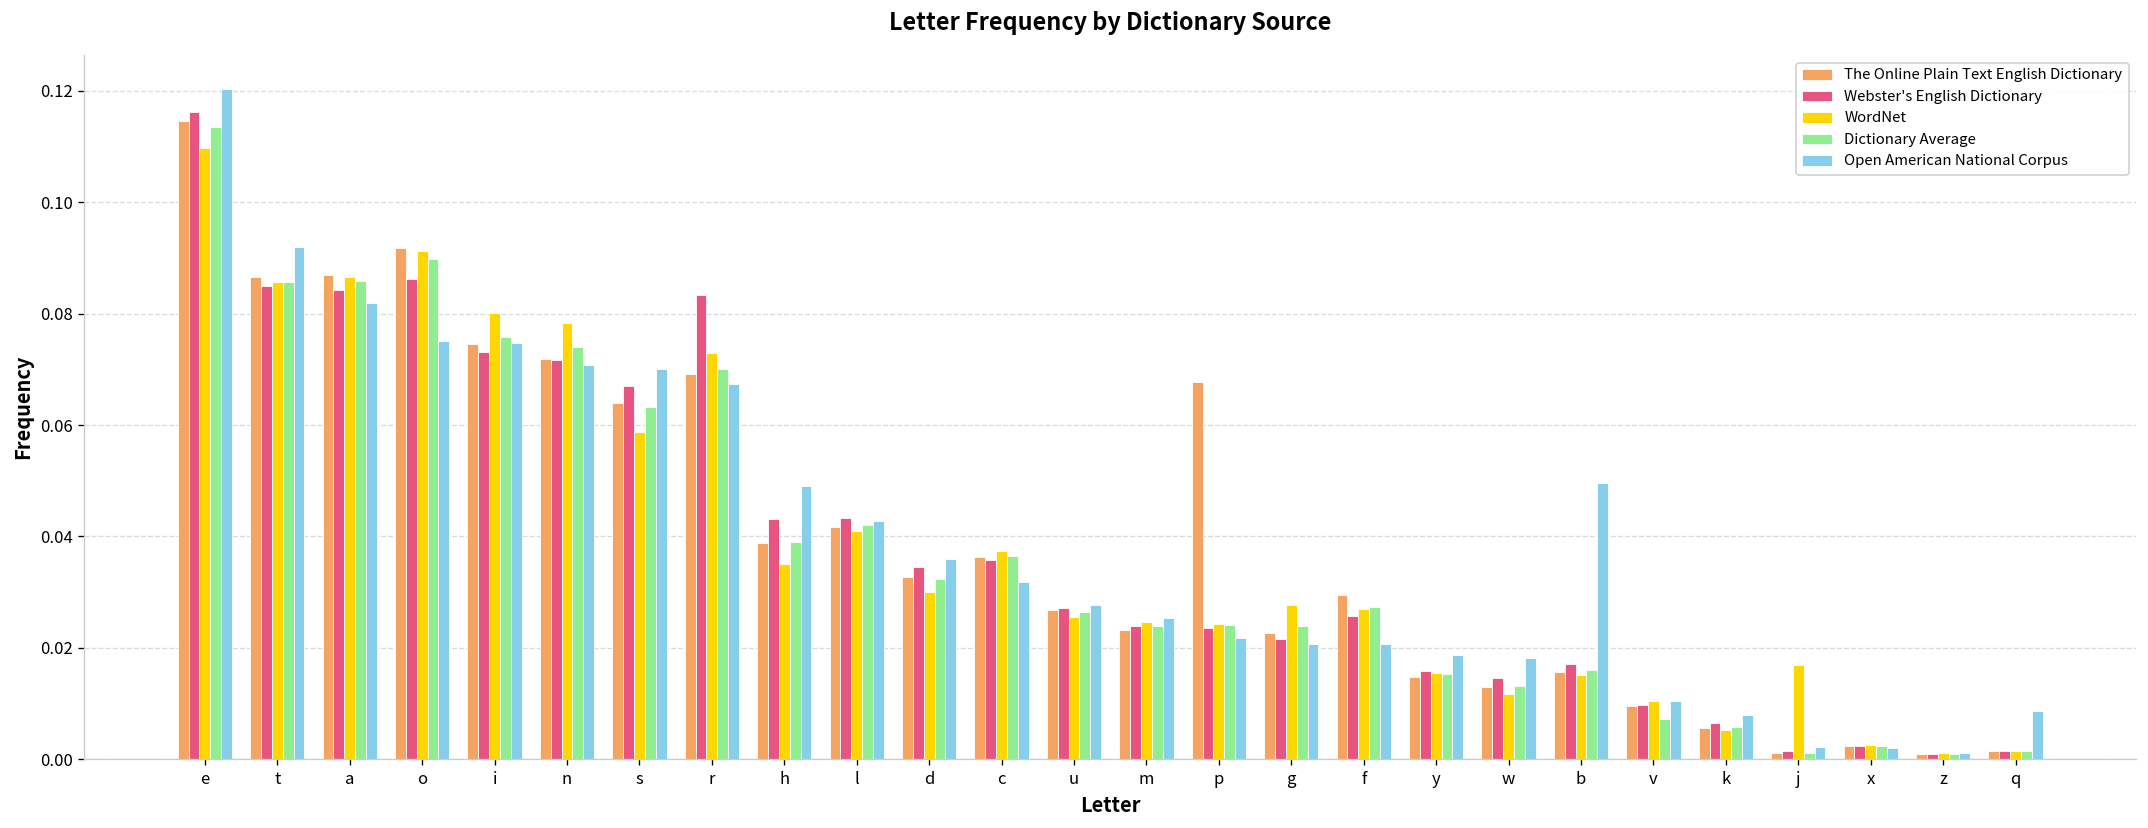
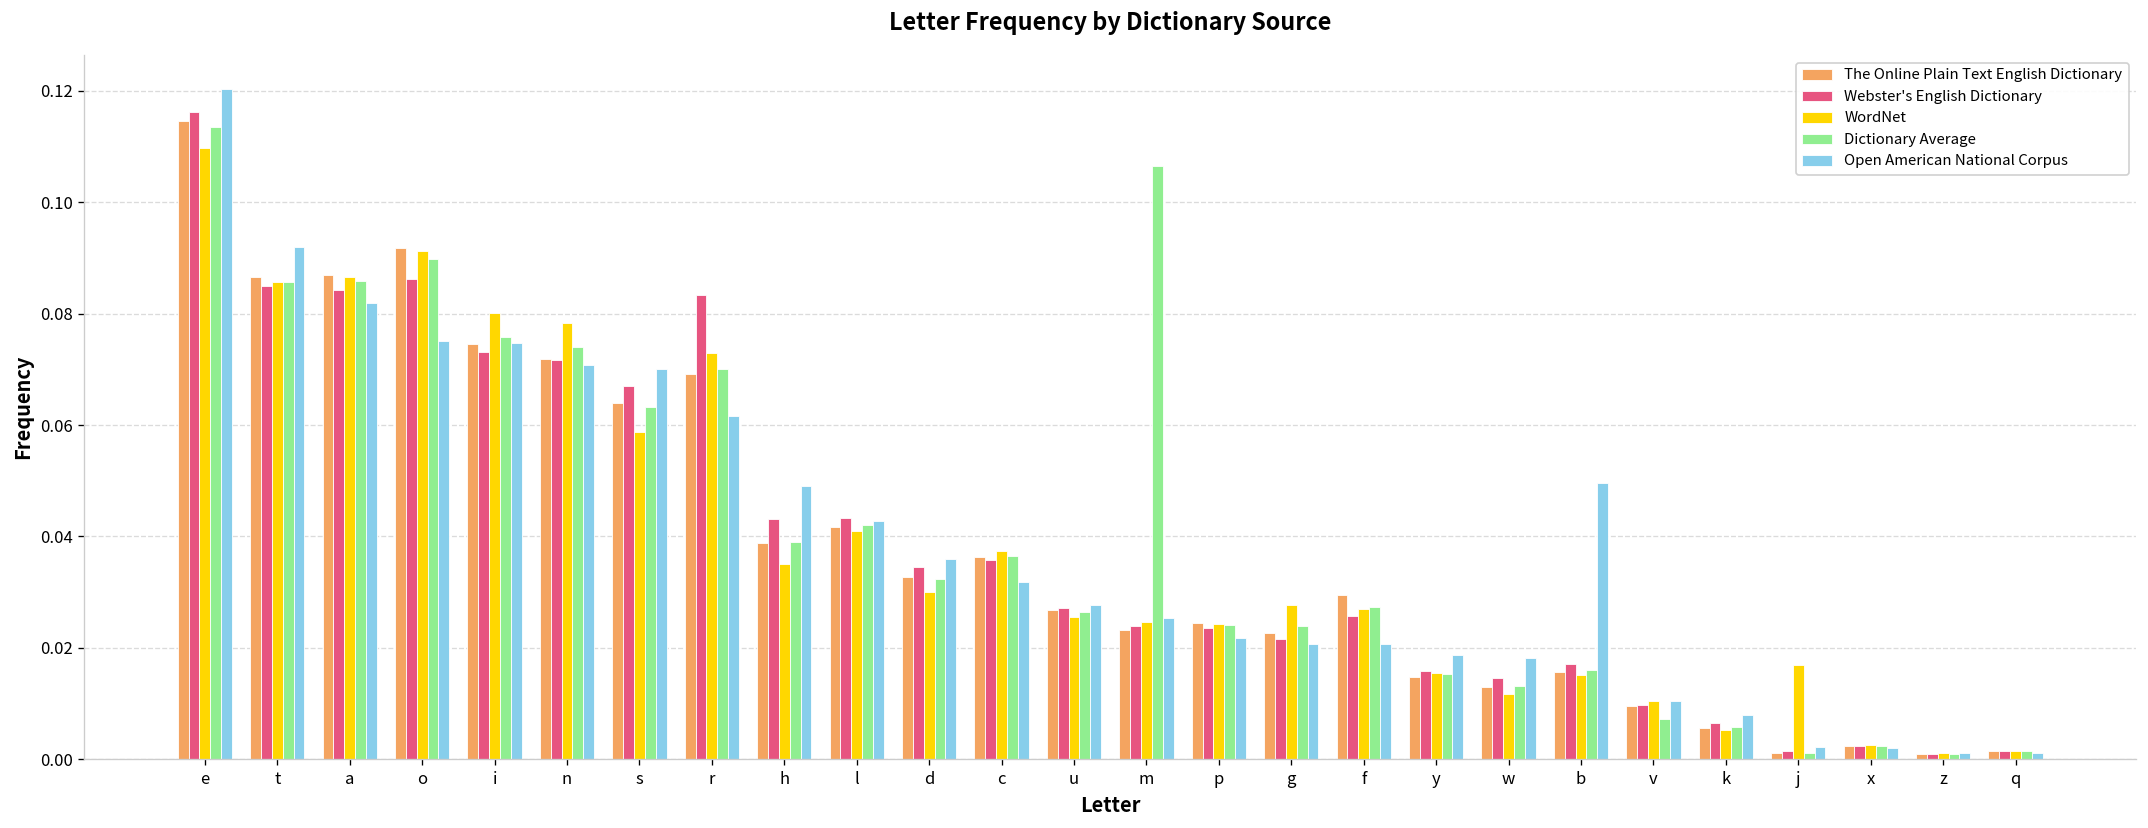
Open American National Corpus, r: 0.067 -> 0.062
Dictionary Average, m: 0.024 -> 0.107
The Online Plain Text English Dictionary, p: 0.068 -> 0.025
Open American National Corpus, q: 0.009 -> 0.001
